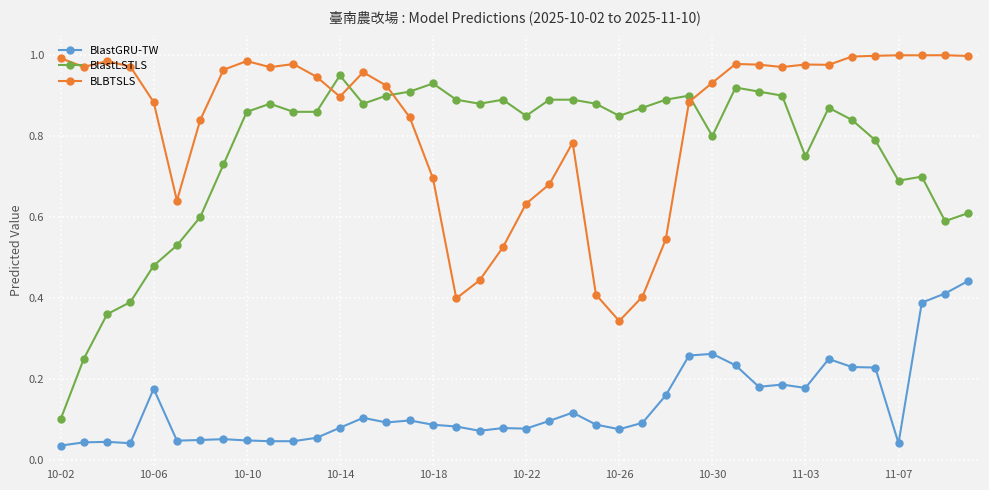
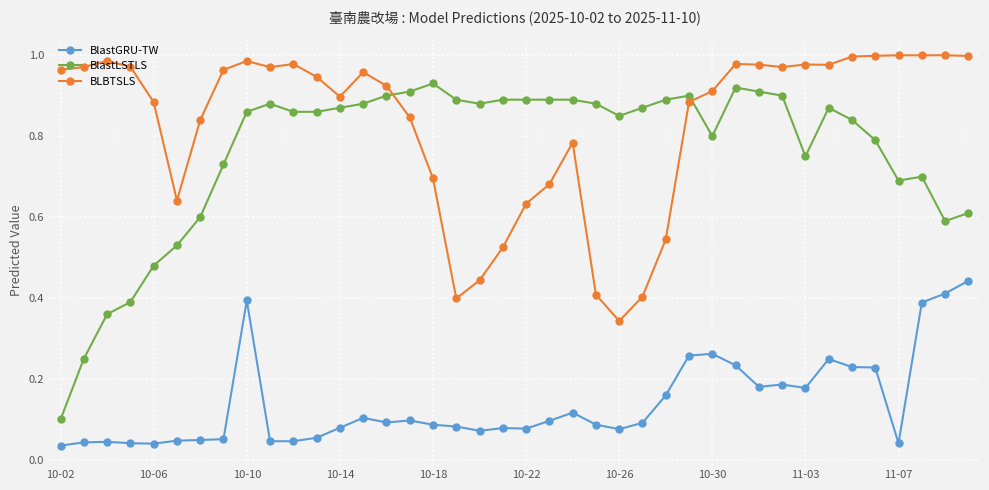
BLBTSLS, 10-02: 0.99 -> 0.96
BlastGRU-TW, 10-06: 0.18 -> 0.04
BlastGRU-TW, 10-10: 0.05 -> 0.39
BlastLSTLS, 10-14: 0.95 -> 0.87
BlastLSTLS, 10-22: 0.85 -> 0.89
BLBTSLS, 10-30: 0.93 -> 0.91
